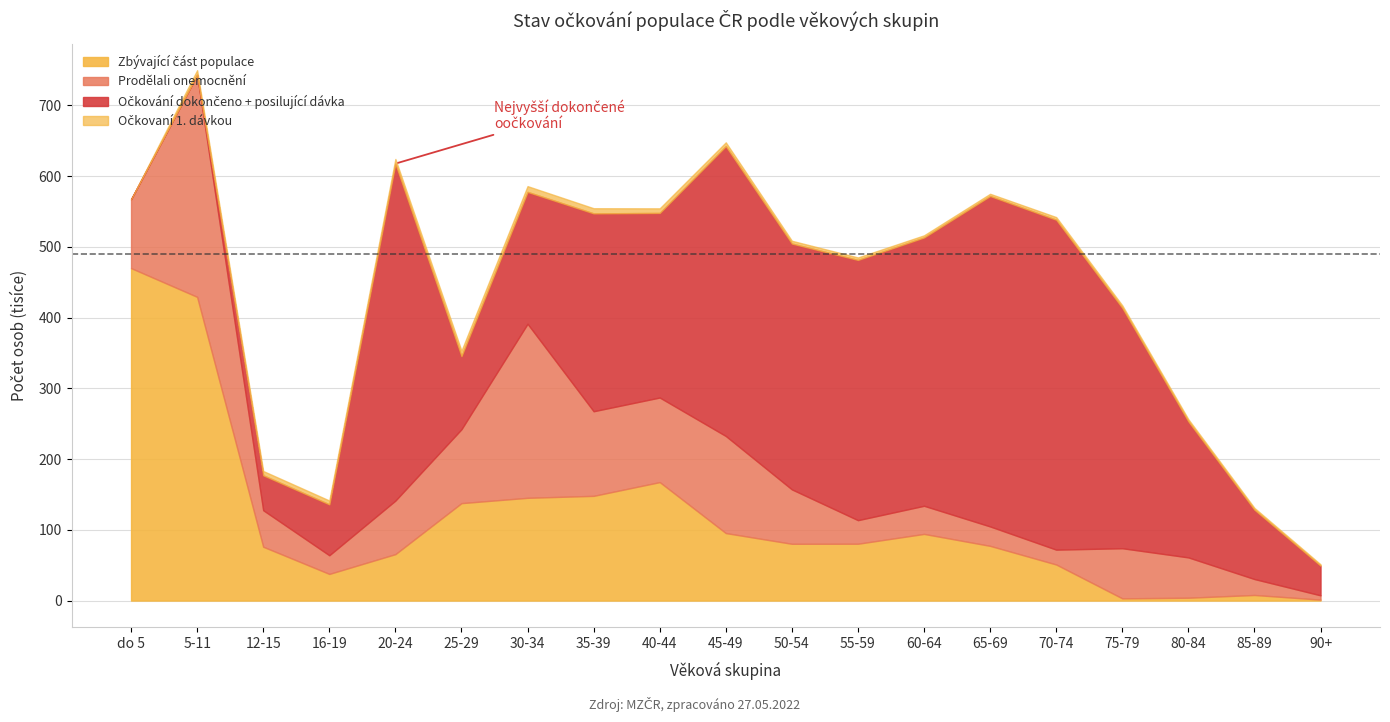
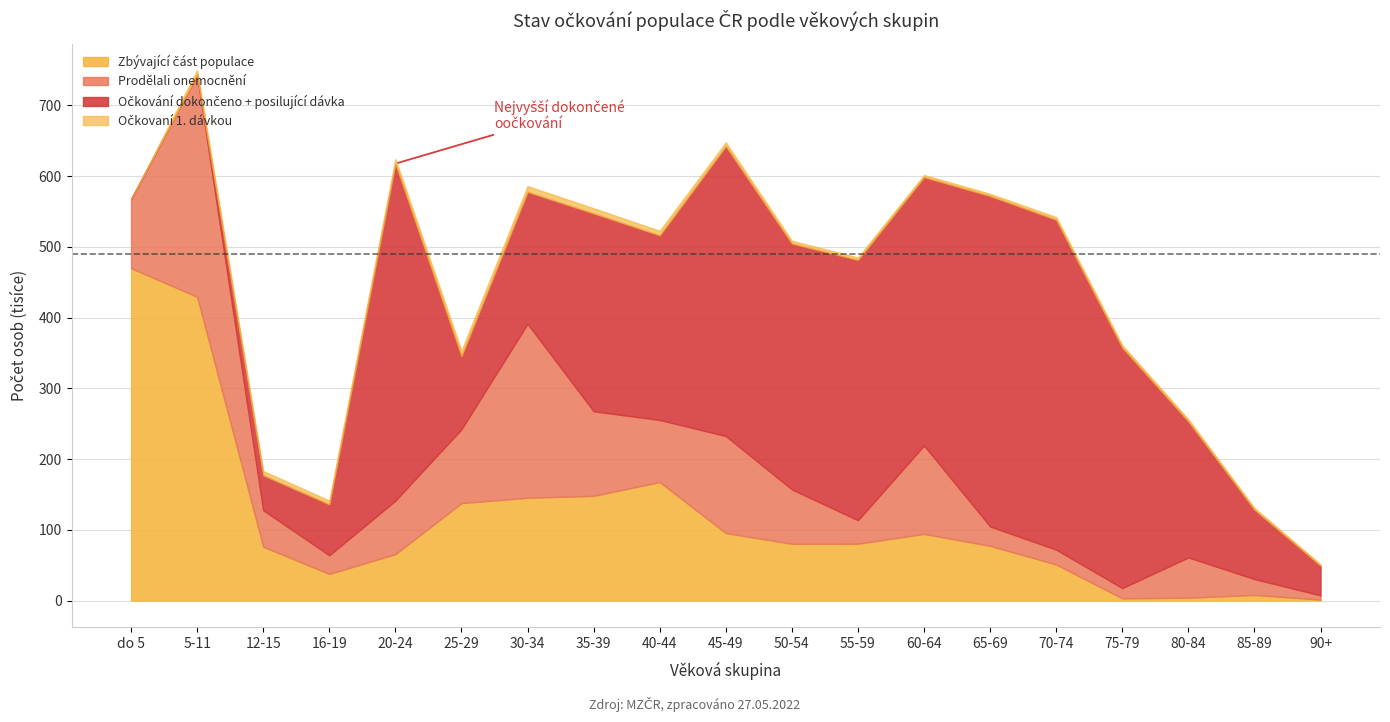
Prodělali onemocnění, 40-44: 120 -> 90
Prodělali onemocnění, 60-64: 40 -> 130
Prodělali onemocnění, 75-79: 70 -> 10
